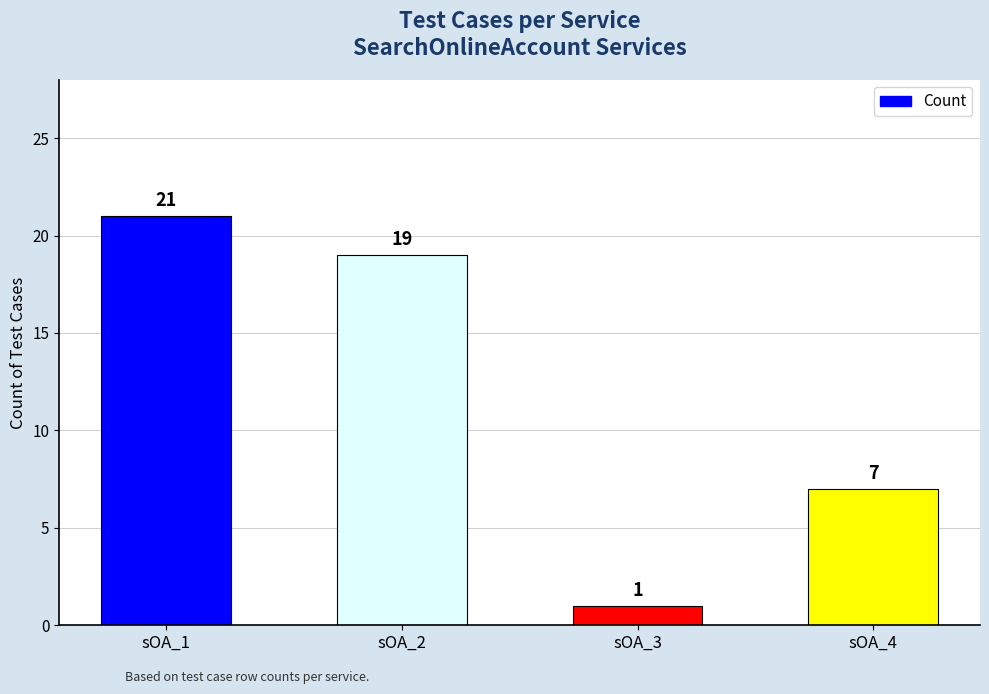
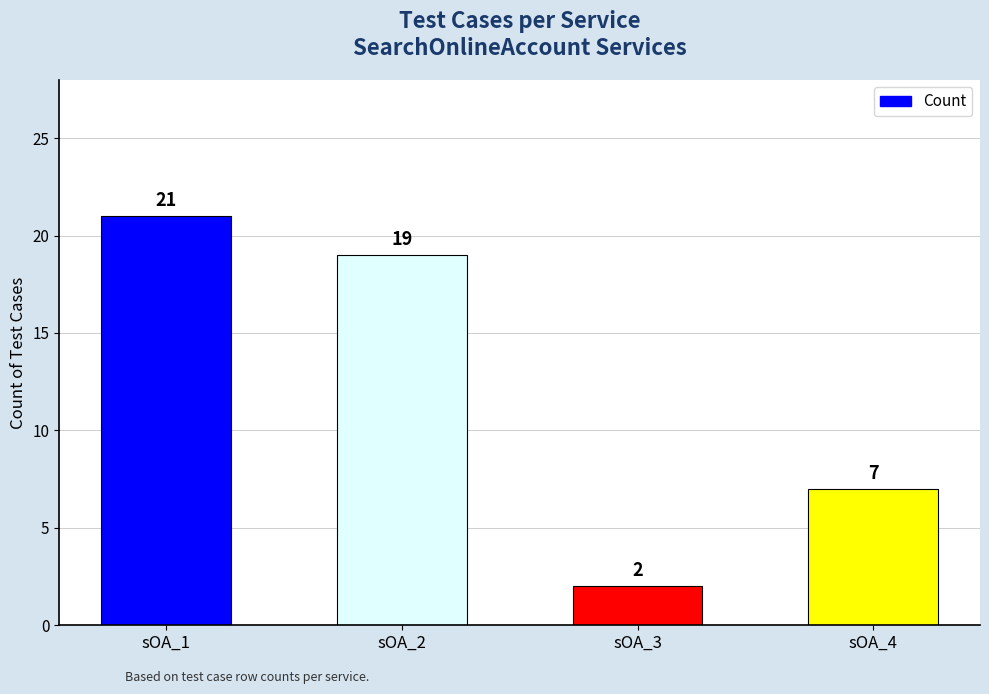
sOA_3: 1 -> 2
